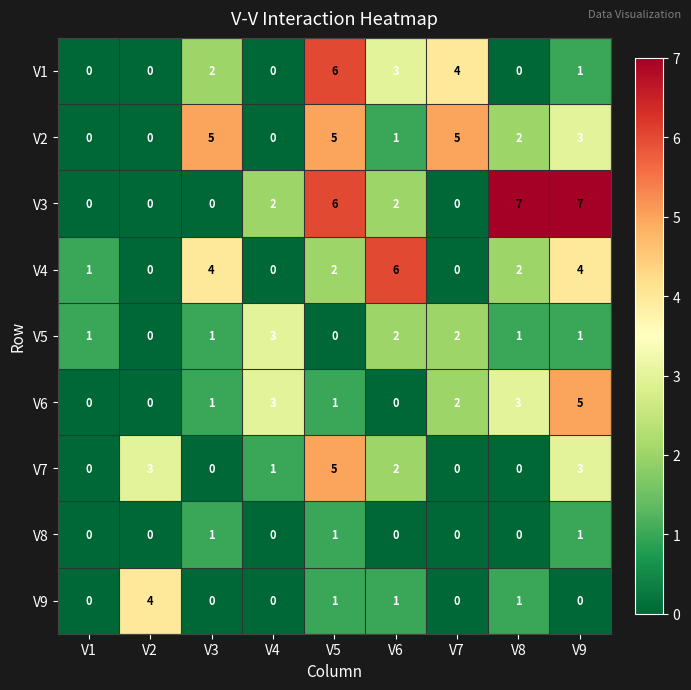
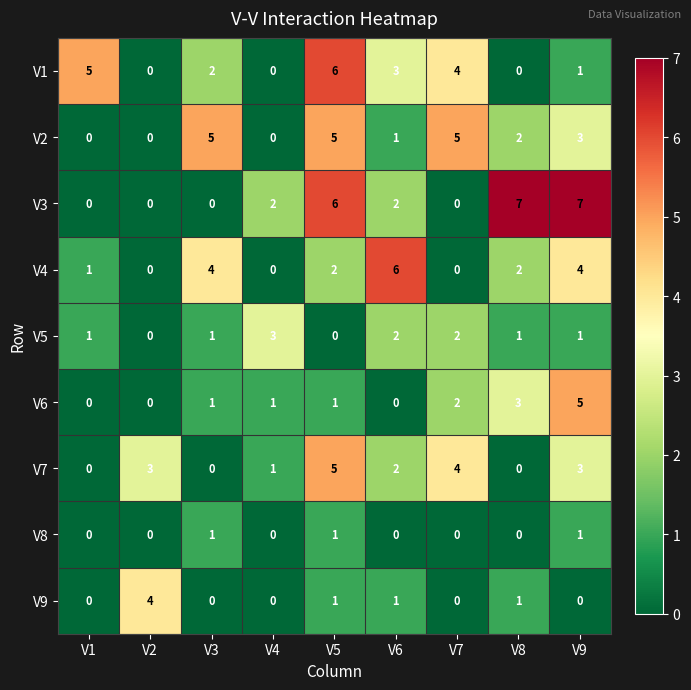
V1, V1: 0 -> 5
V6, V4: 3 -> 1
V7, V7: 0 -> 4
